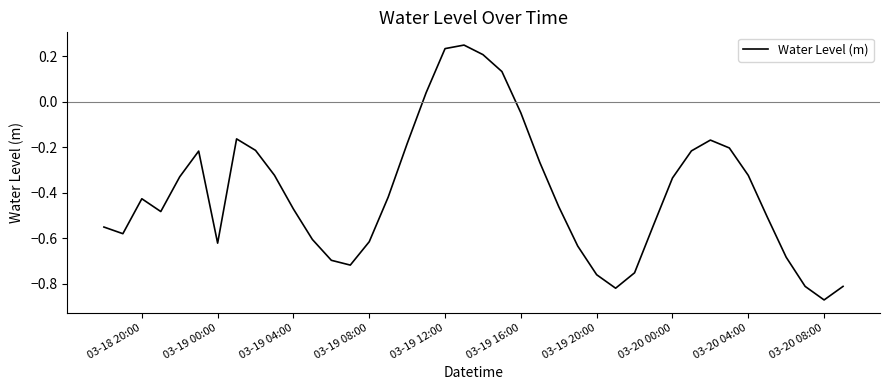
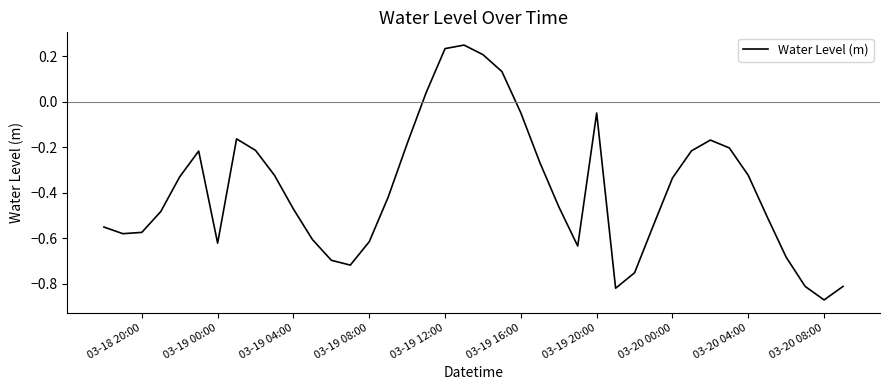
03-18 20:00: -0.43 -> -0.57
03-19 20:00: -0.76 -> -0.05
